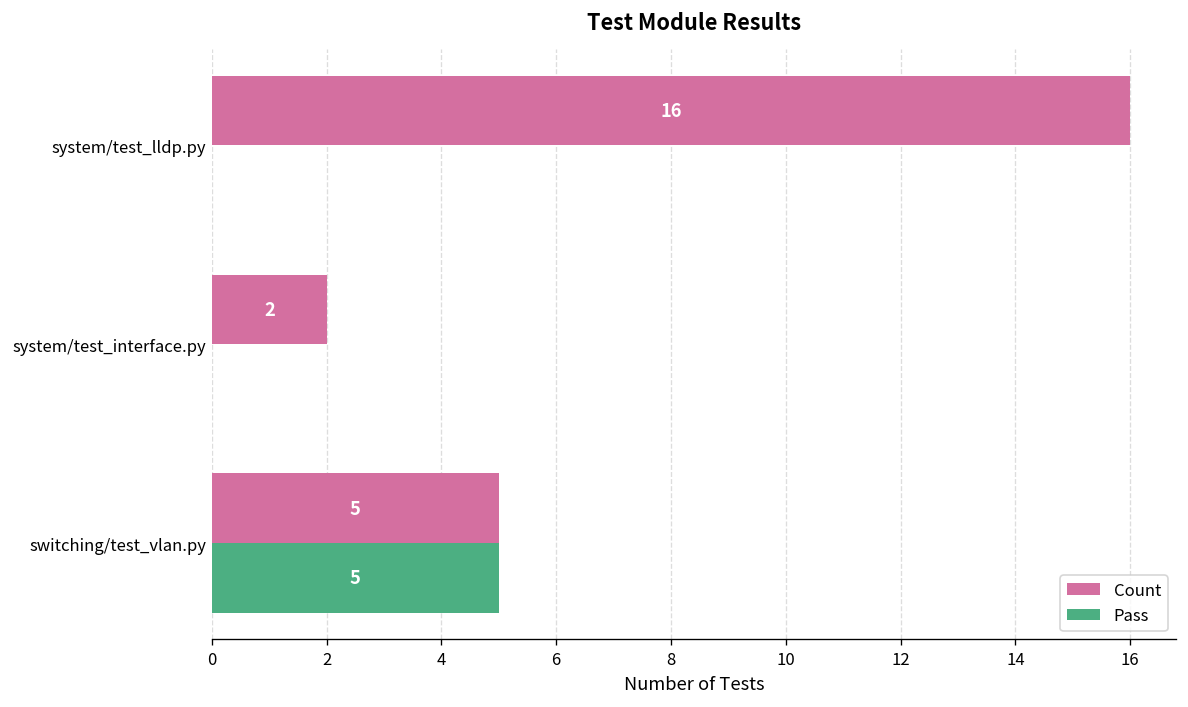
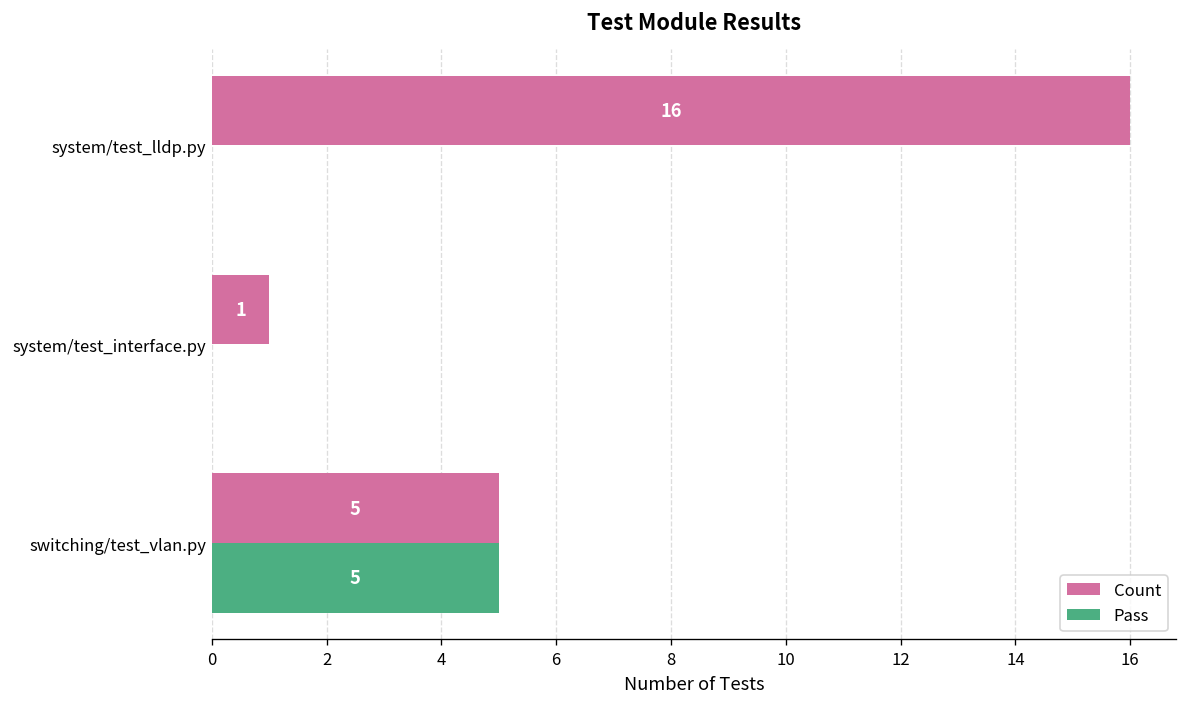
Count, system/test_interface.py: 2 -> 1
